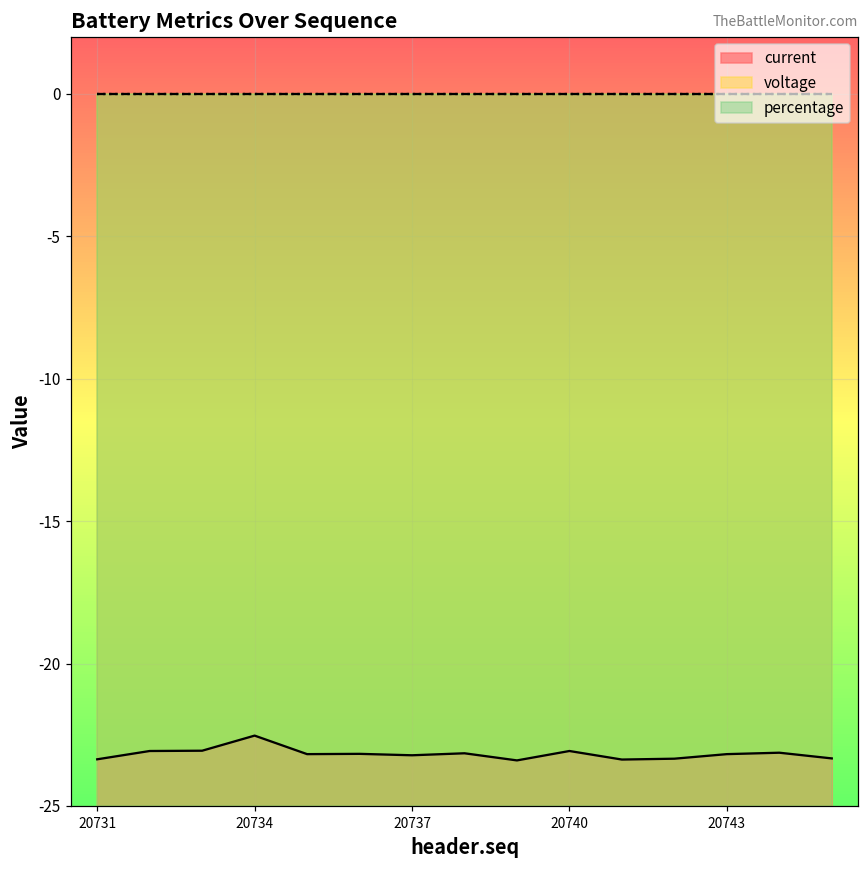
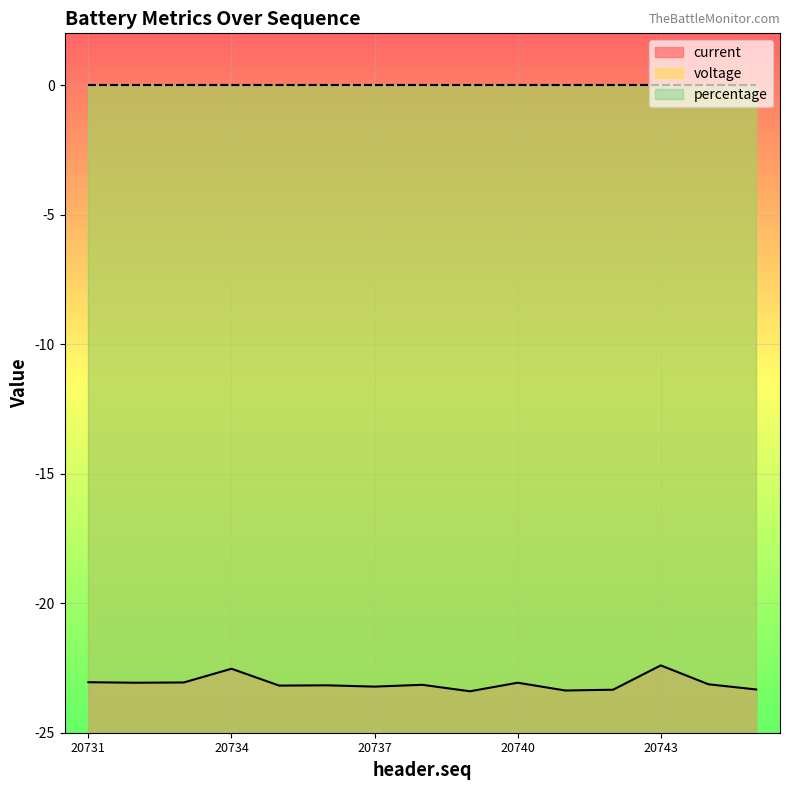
current, 20731: -23.4 -> -23.0
current, 20743: -23.2 -> -22.4
